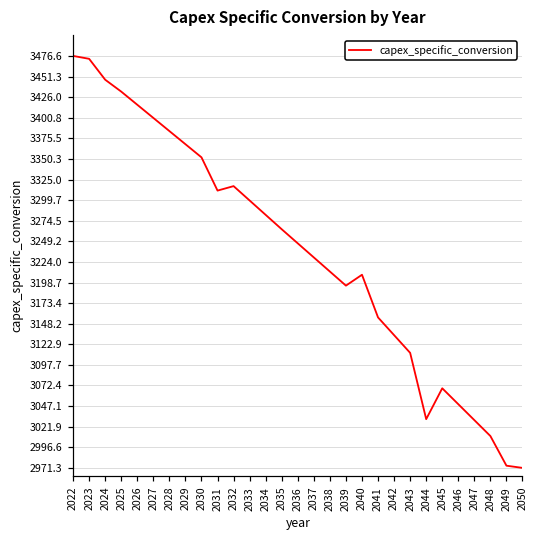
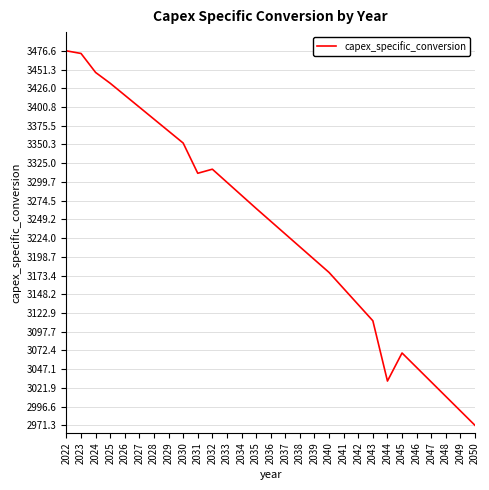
2040: 3210 -> 3180
2049: 2970 -> 2990
